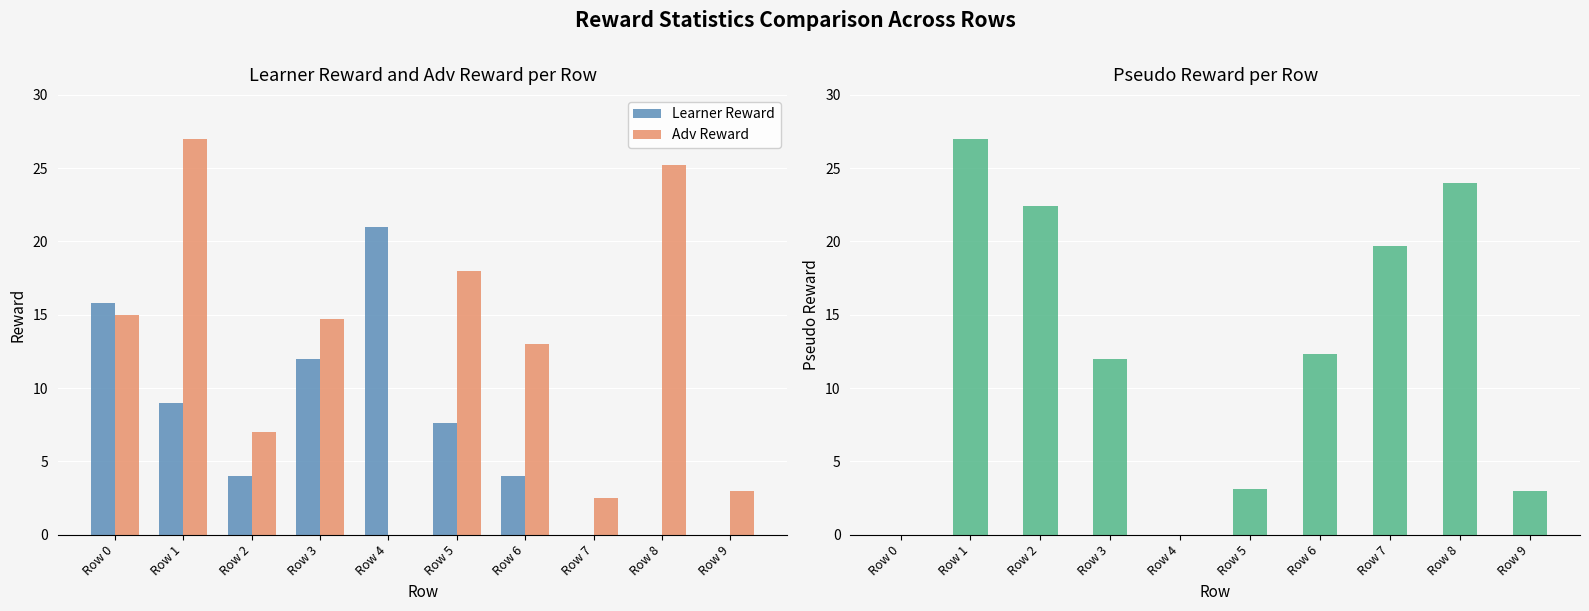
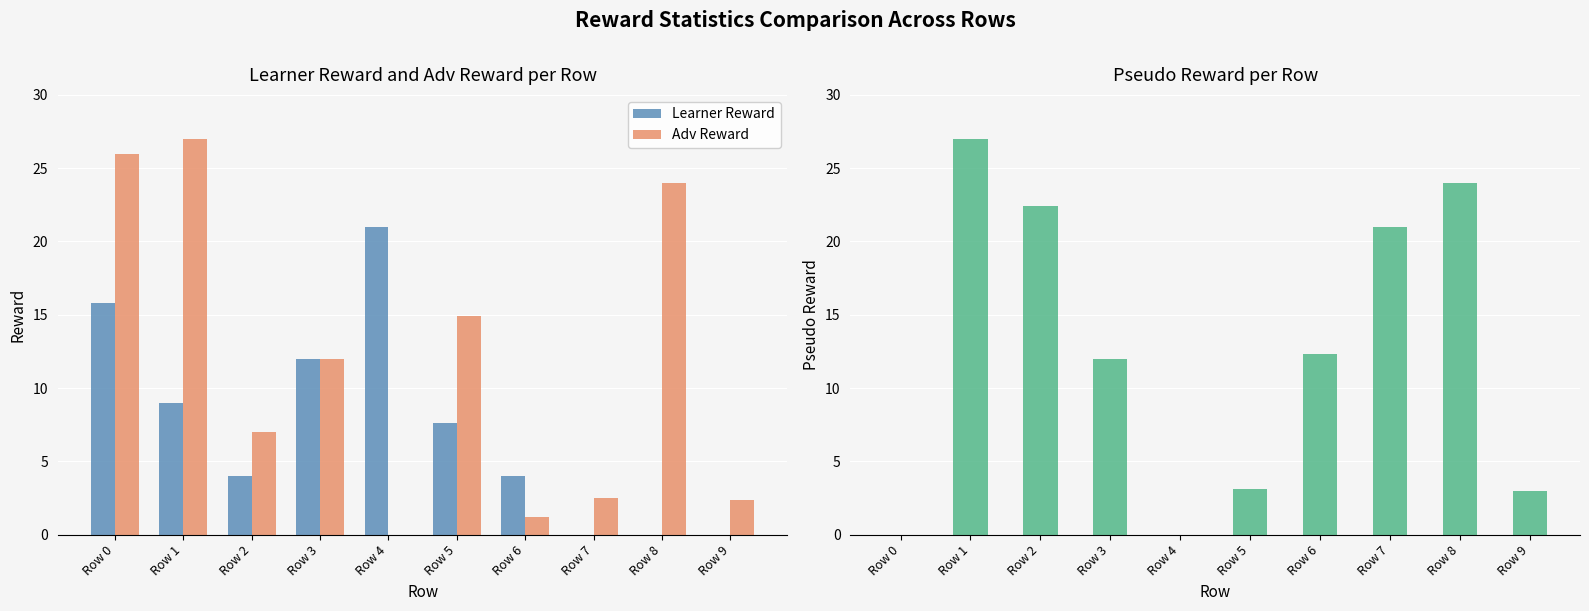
Learner Reward and Adv Reward per Row, Adv Reward, Row 0: 15 -> 26
Learner Reward and Adv Reward per Row, Adv Reward, Row 3: 14.7 -> 12.0
Learner Reward and Adv Reward per Row, Adv Reward, Row 5: 18.0 -> 14.9
Learner Reward and Adv Reward per Row, Adv Reward, Row 6: 13.0 -> 1.2
Learner Reward and Adv Reward per Row, Adv Reward, Row 8: 25.2 -> 24.0
Learner Reward and Adv Reward per Row, Adv Reward, Row 9: 3.0 -> 2.4
Pseudo Reward per Row, Row 7: 19.7 -> 21.0
